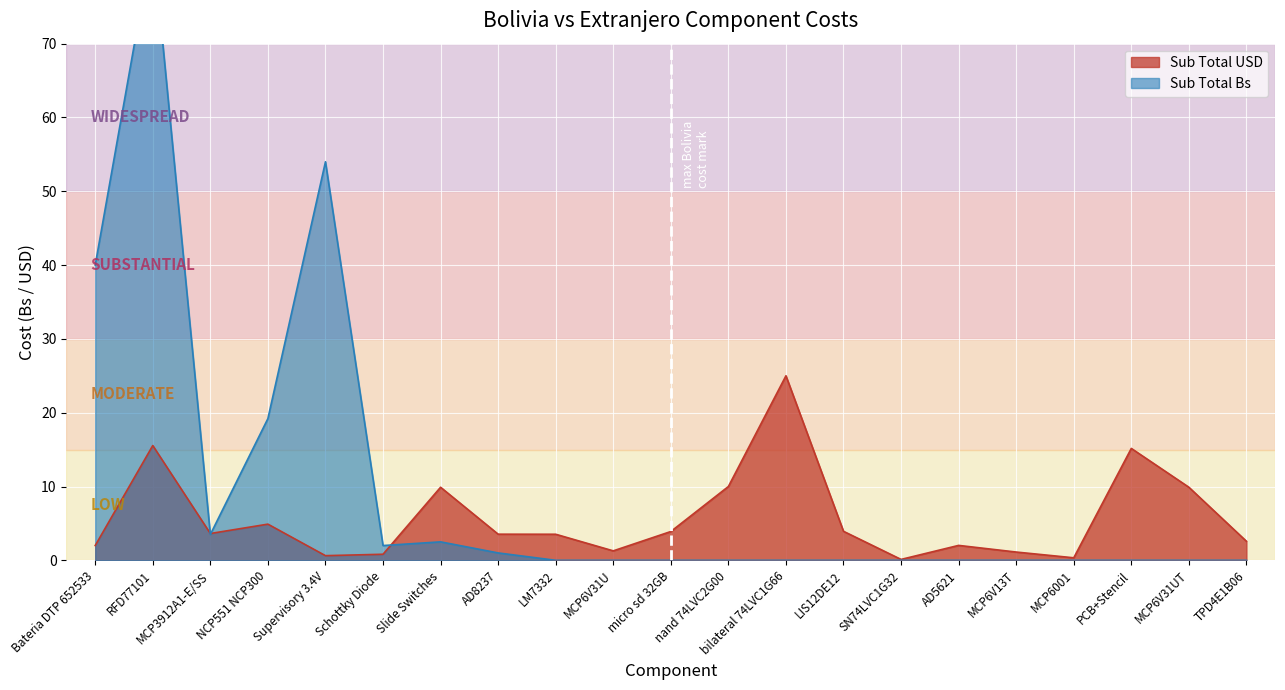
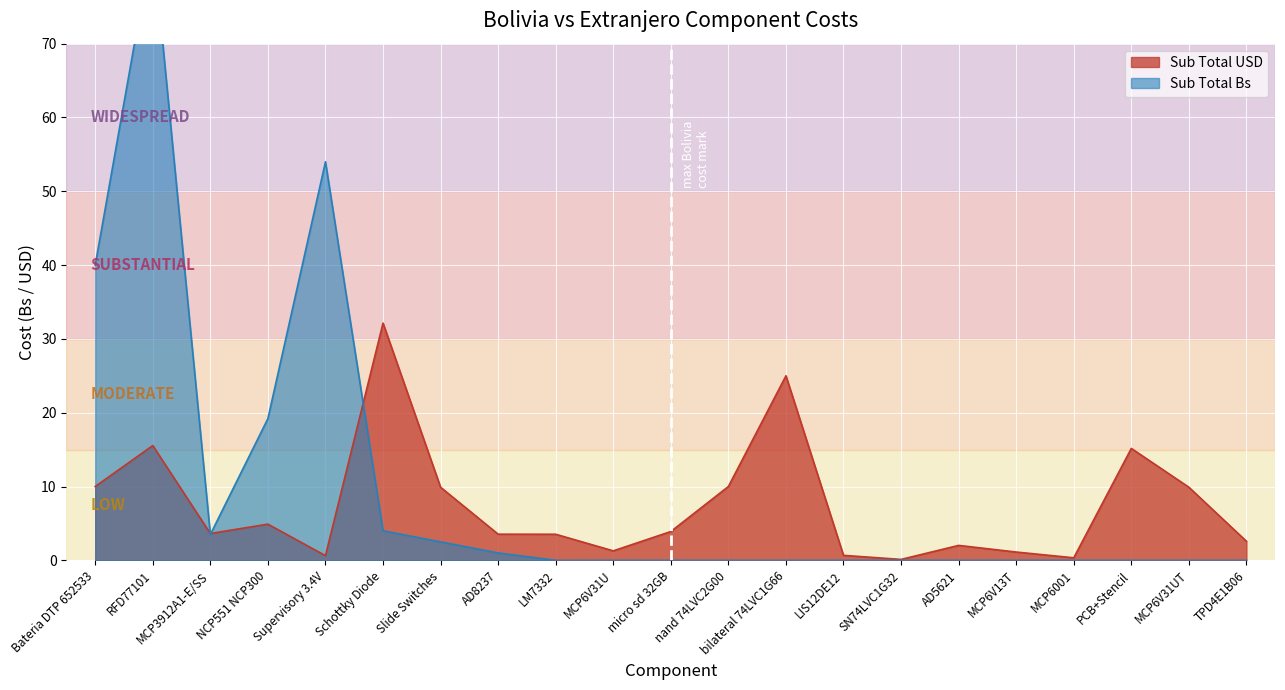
Sub Total USD, Bateria DTP 652533: 2 -> 10
Sub Total USD, Schottky Diode: 1 -> 32
Sub Total Bs, Schottky Diode: 2 -> 4
Sub Total USD, LIS12DE12: 4 -> 1
